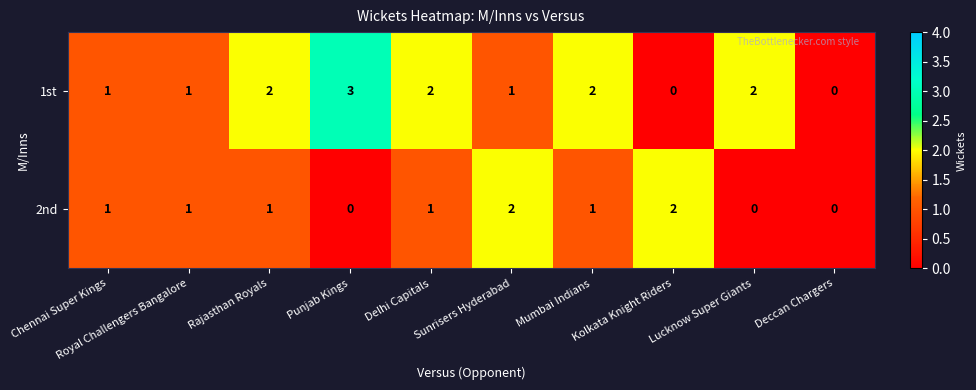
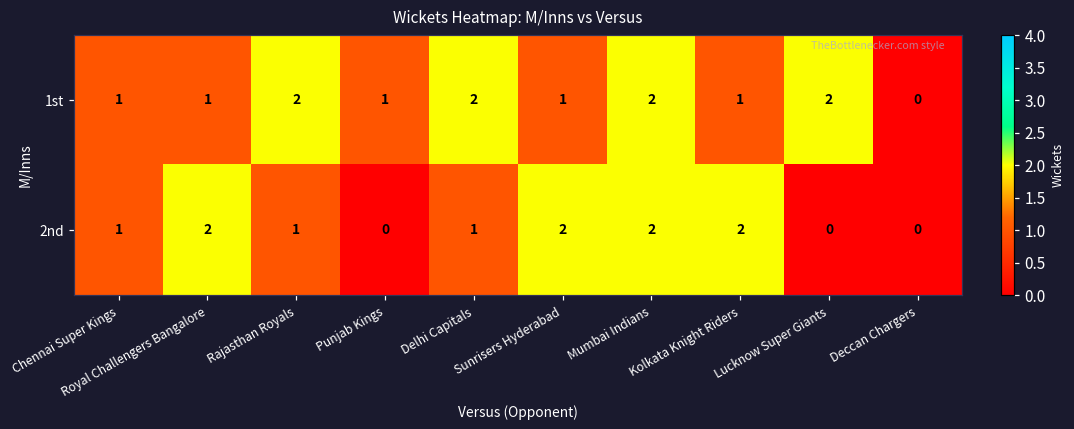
1st, Punjab Kings: 3 -> 1
1st, Kolkata Knight Riders: 0 -> 1
2nd, Royal Challengers Bangalore: 1 -> 2
2nd, Mumbai Indians: 1 -> 2
